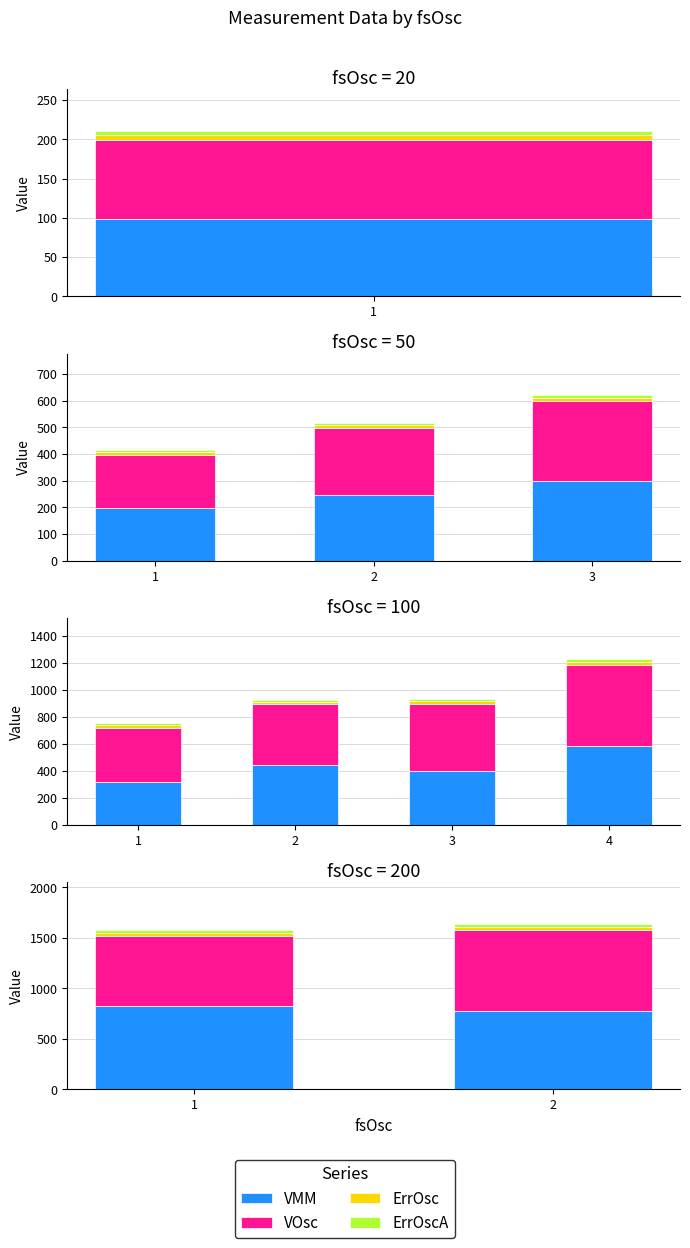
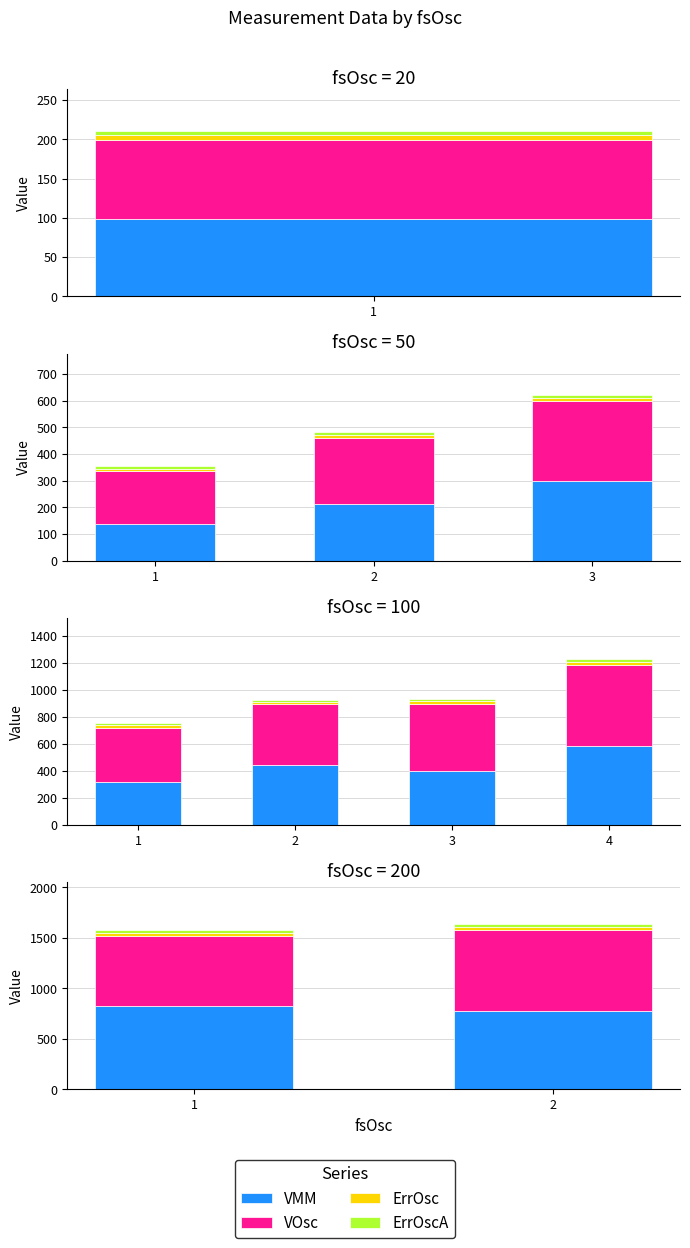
fsOsc = 50, VMM, 1: 200 -> 140
fsOsc = 50, VMM, 2: 250 -> 210
